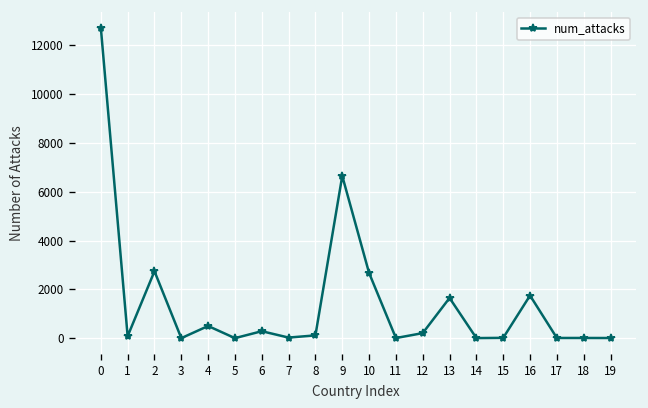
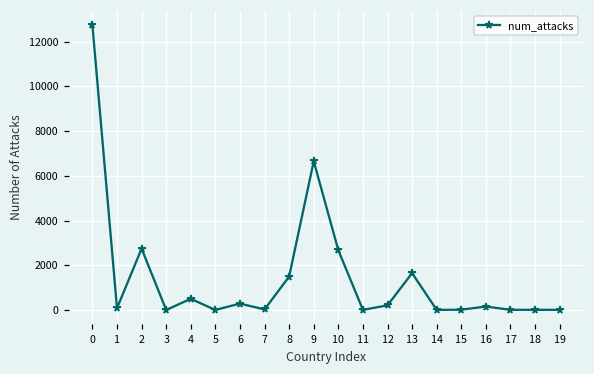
8: 100 -> 1500
16: 1700 -> 200
